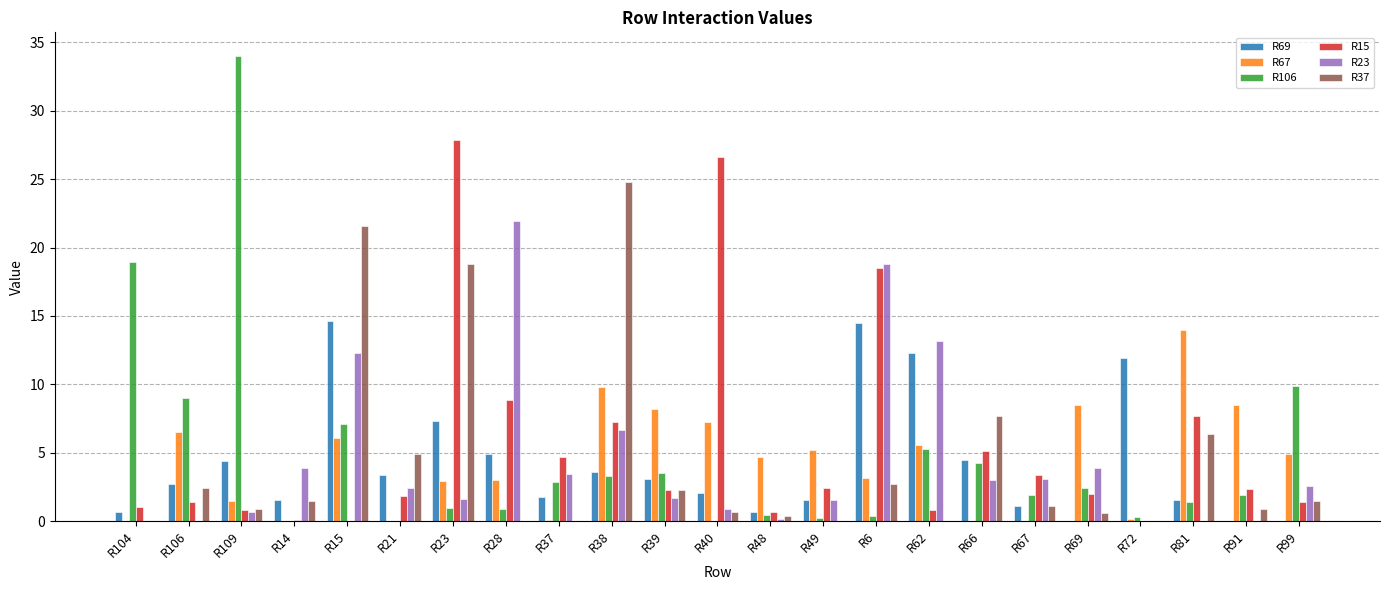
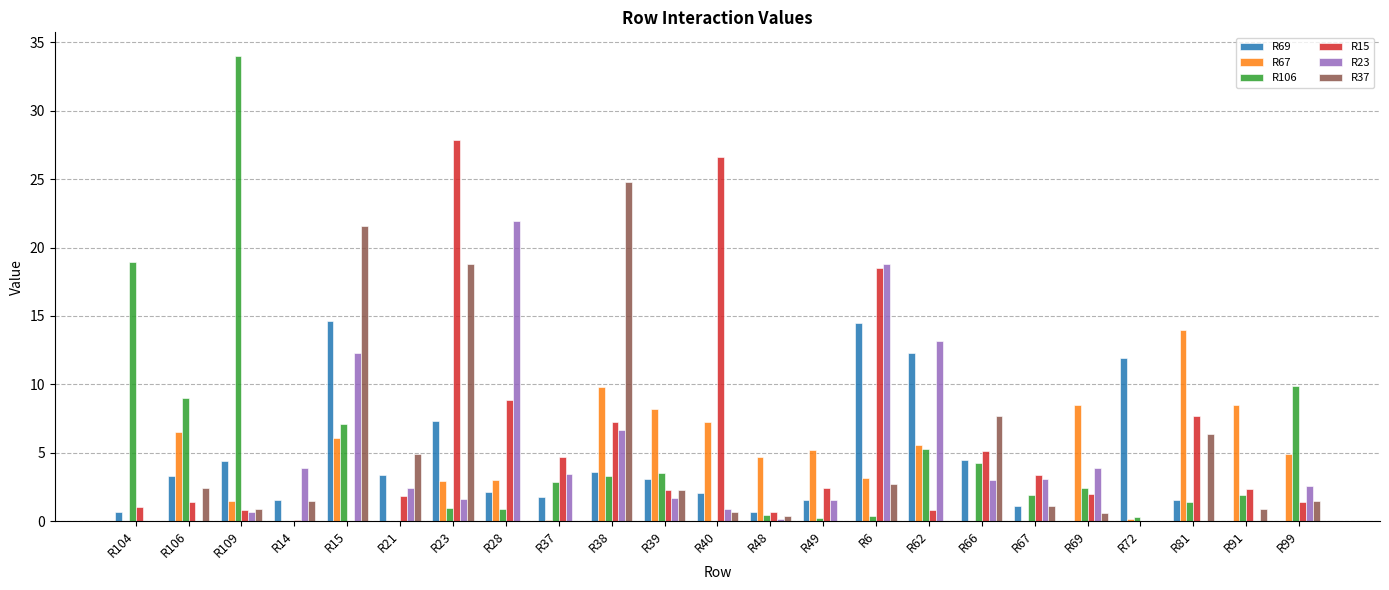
R69, R106: 2.7 -> 3.3
R69, R28: 4.9 -> 2.1
